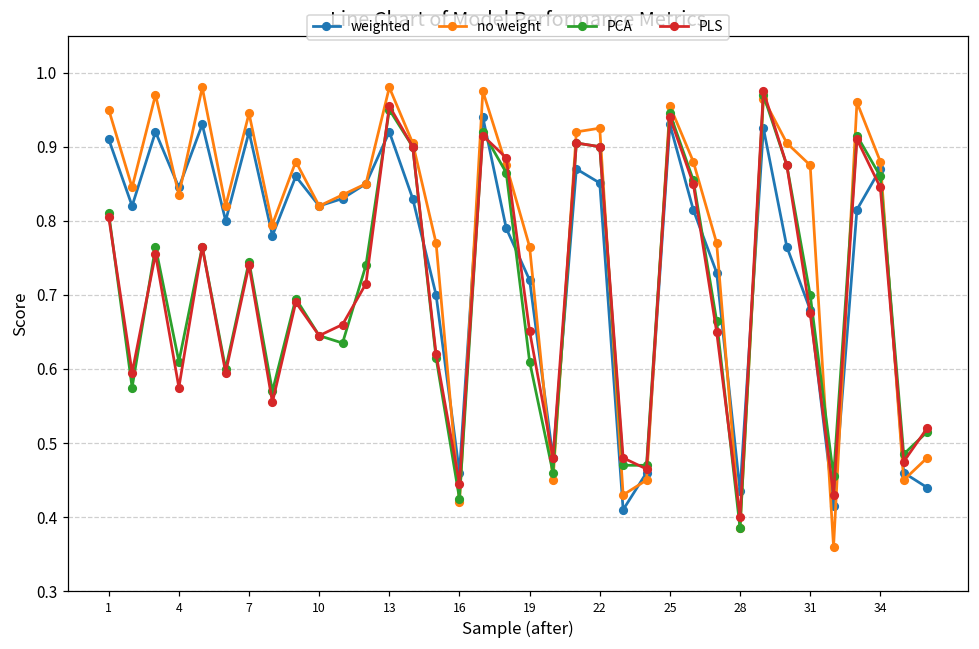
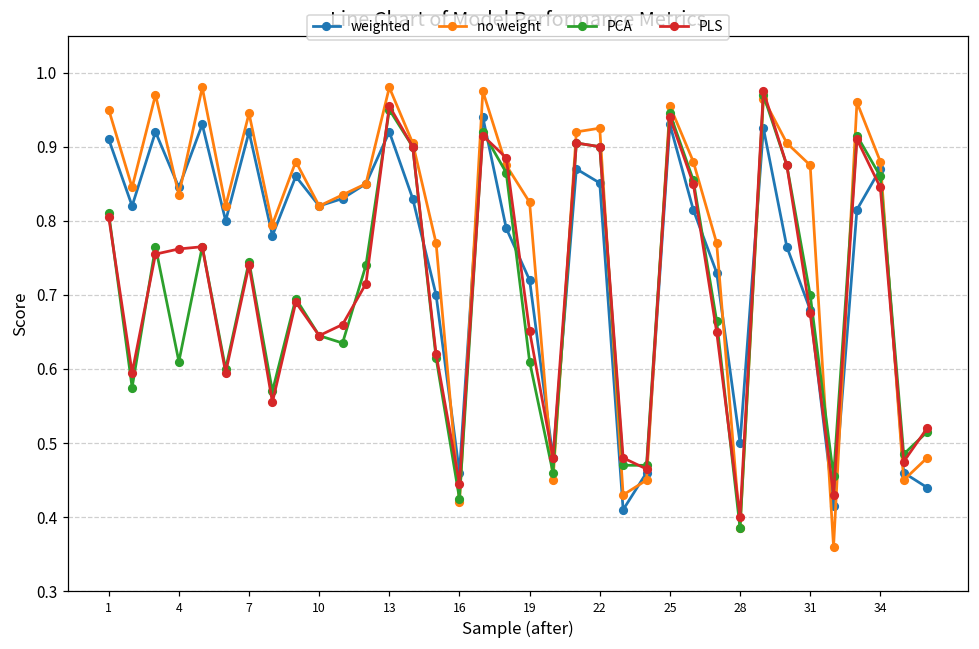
PLS, 4: 0.58 -> 0.76
no weight, 19: 0.77 -> 0.83
weighted, 28: 0.44 -> 0.50
